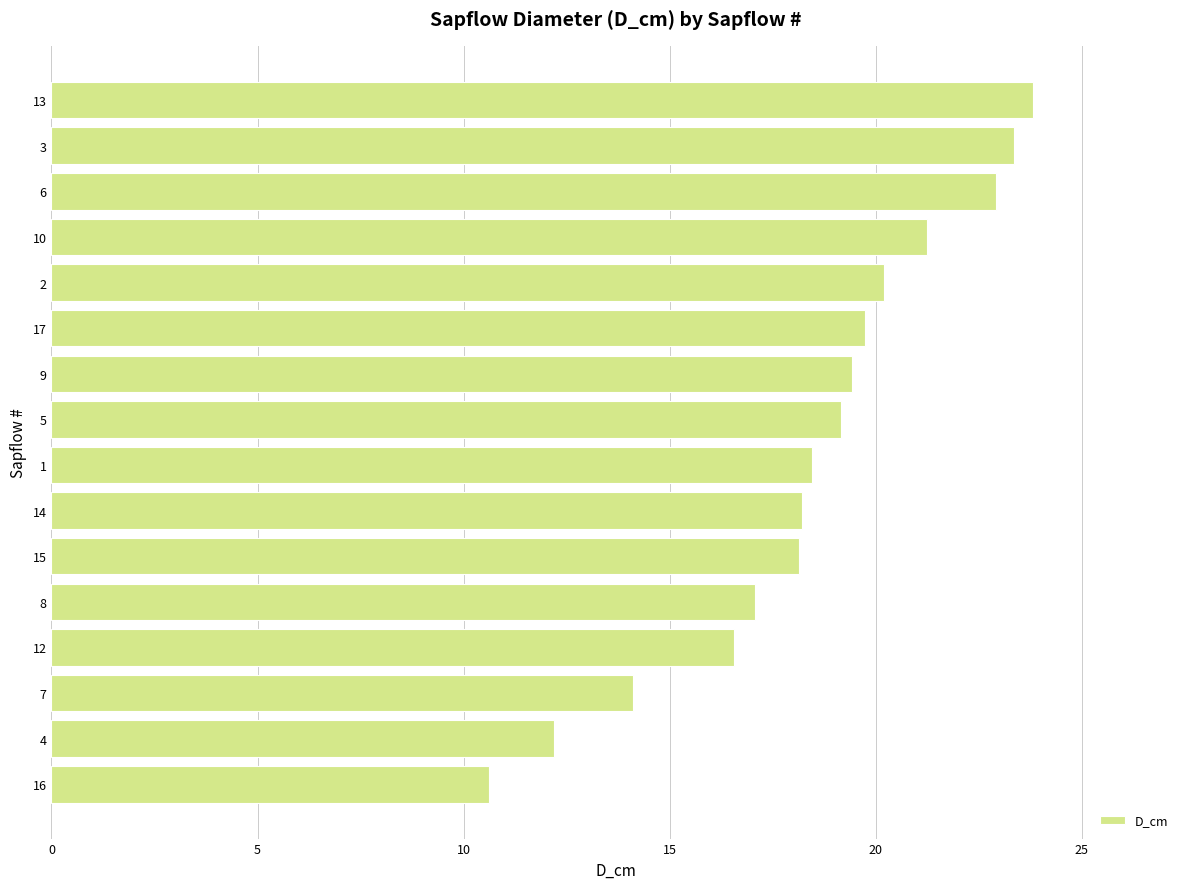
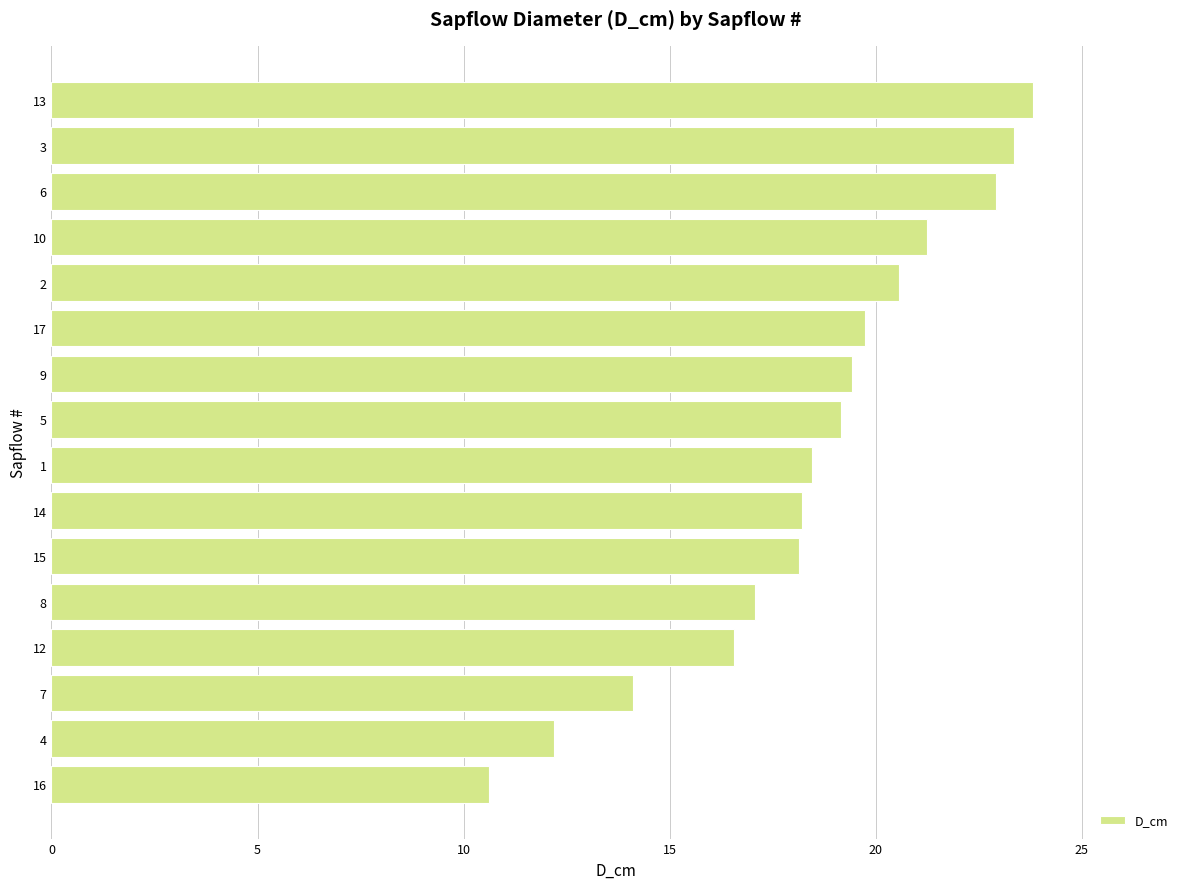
2: 20.2 -> 20.6
